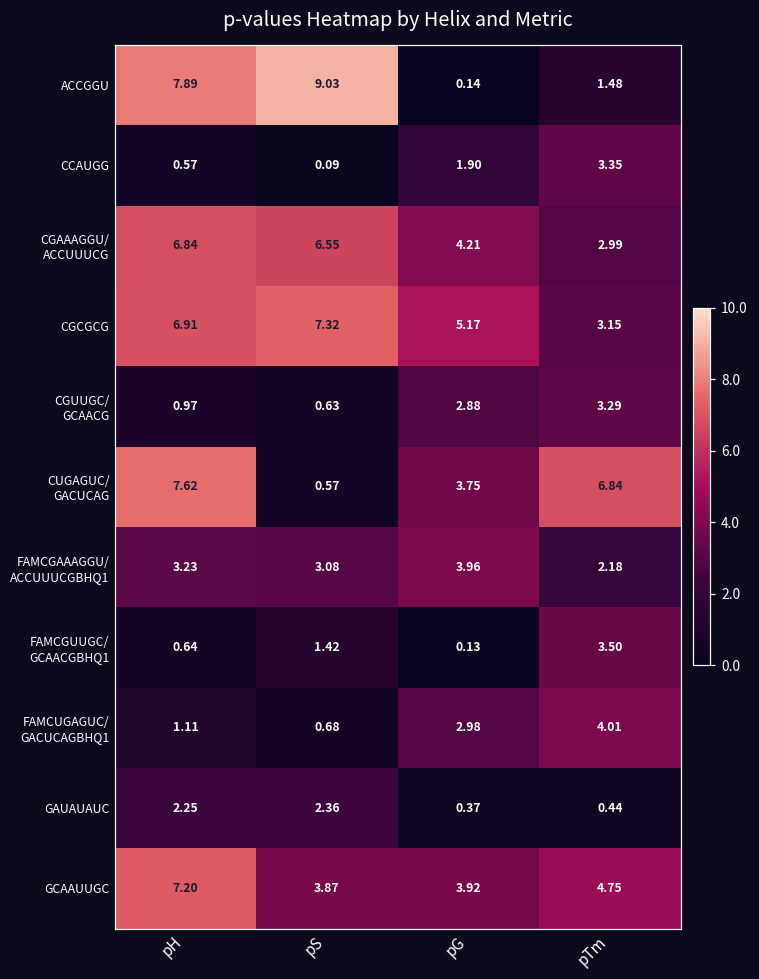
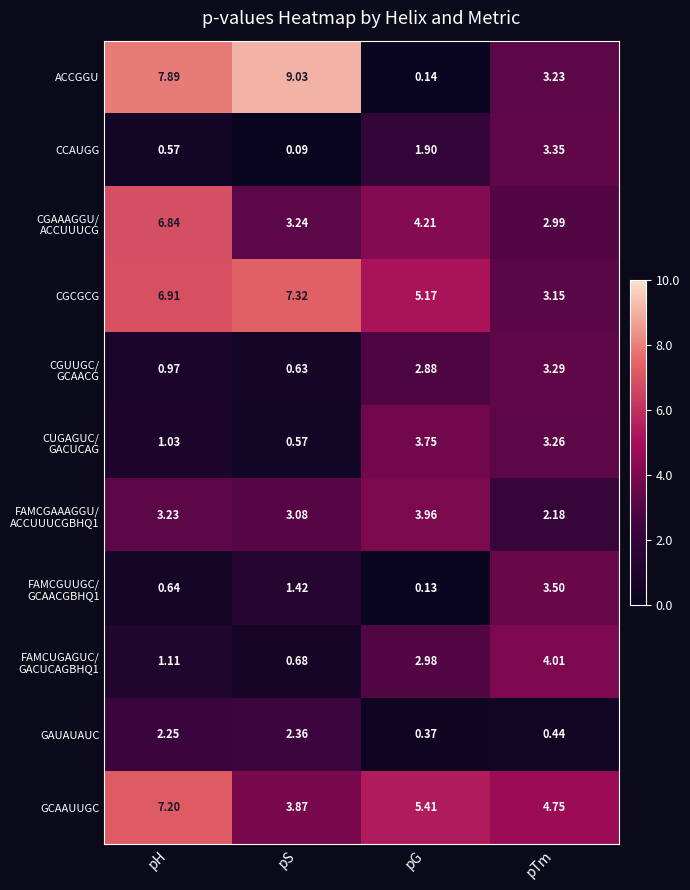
ACCGGU, pTm: 1.48 -> 3.23
CGAAAGGU/ ACCUUUCG, pS: 6.55 -> 3.24
CUGAGUC/ GACUCAG, pH: 7.62 -> 1.03
CUGAGUC/ GACUCAG, pTm: 6.84 -> 3.26
GCAAUUGC, pG: 3.92 -> 5.41
